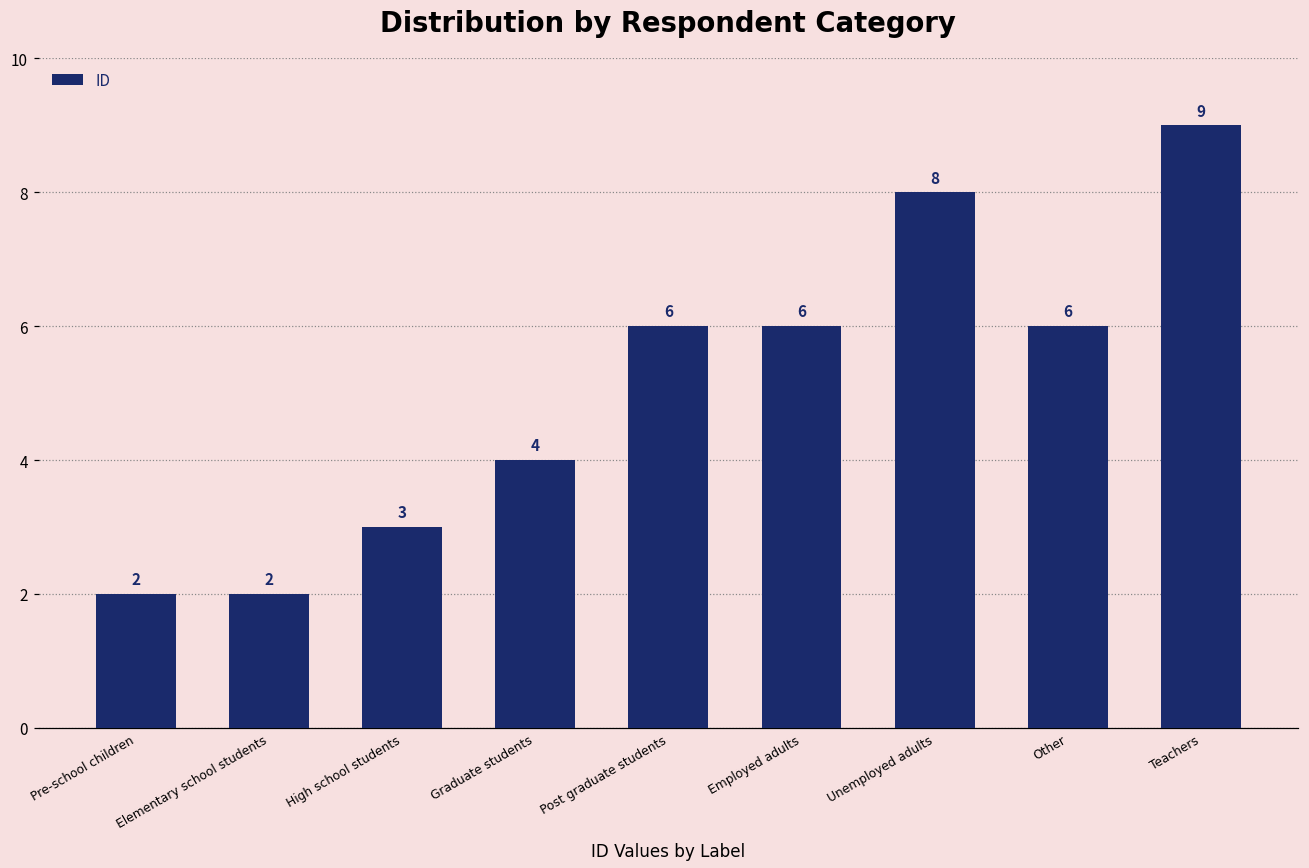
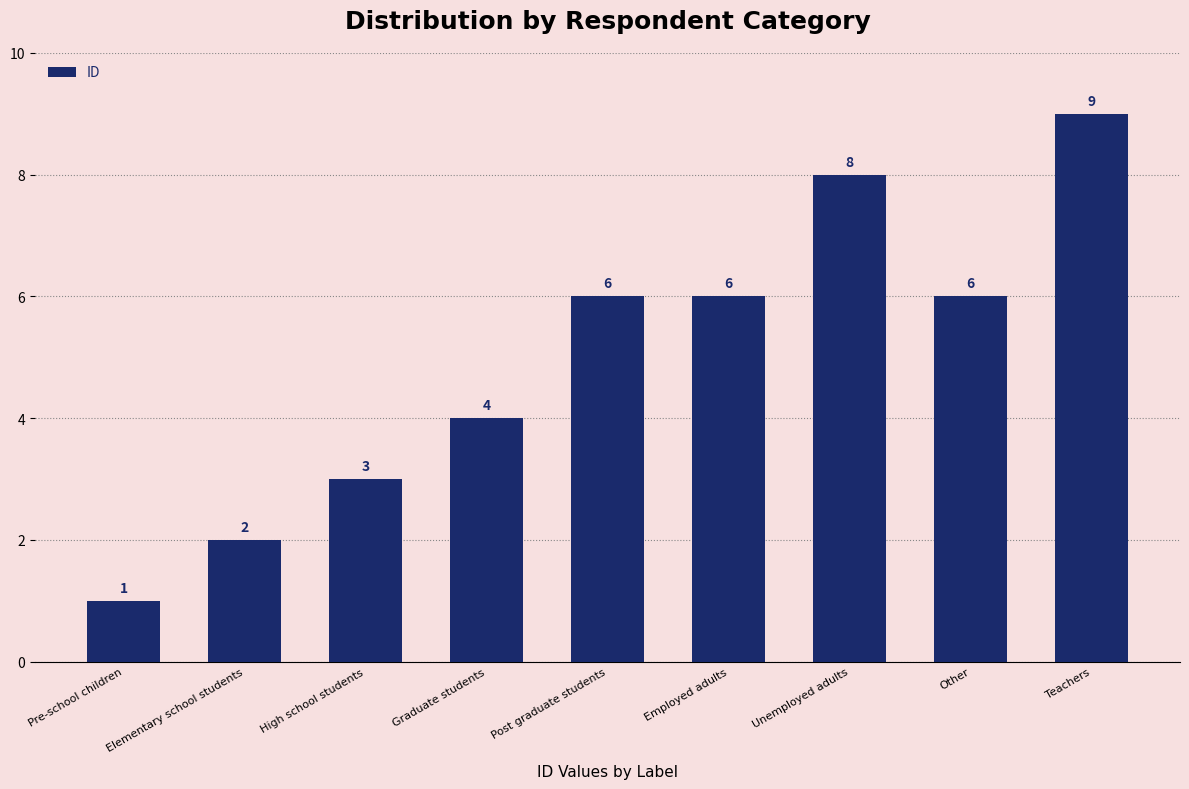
Pre-school children: 2 -> 1
